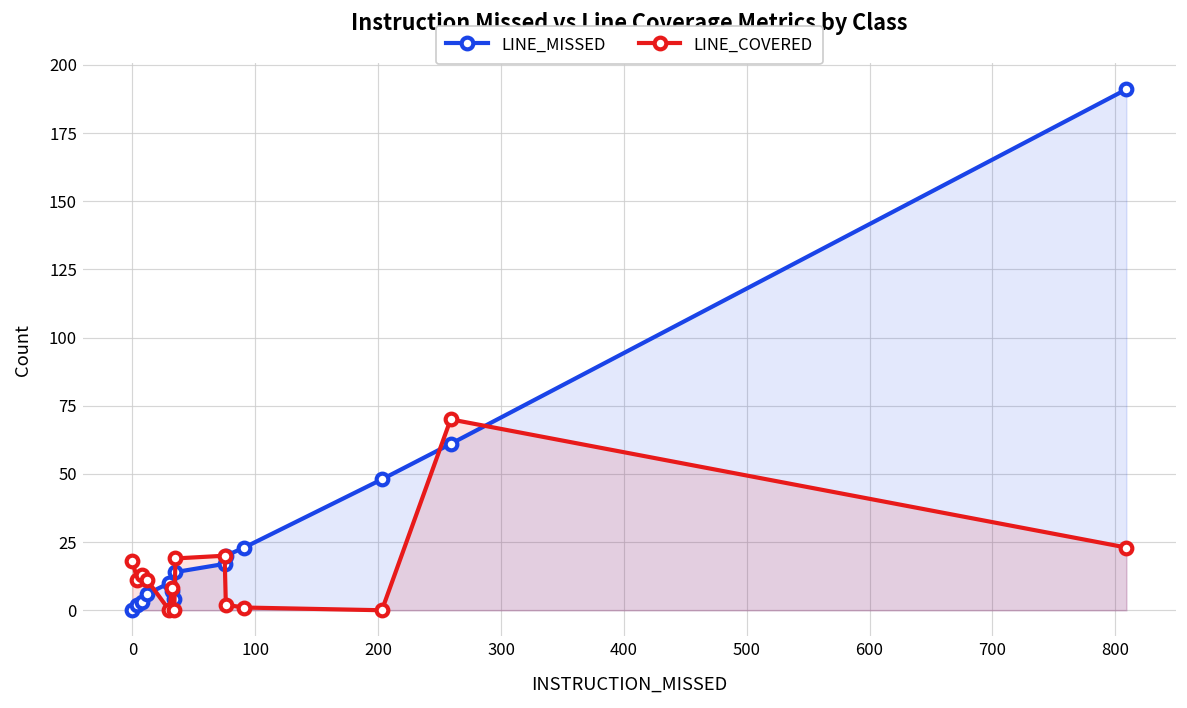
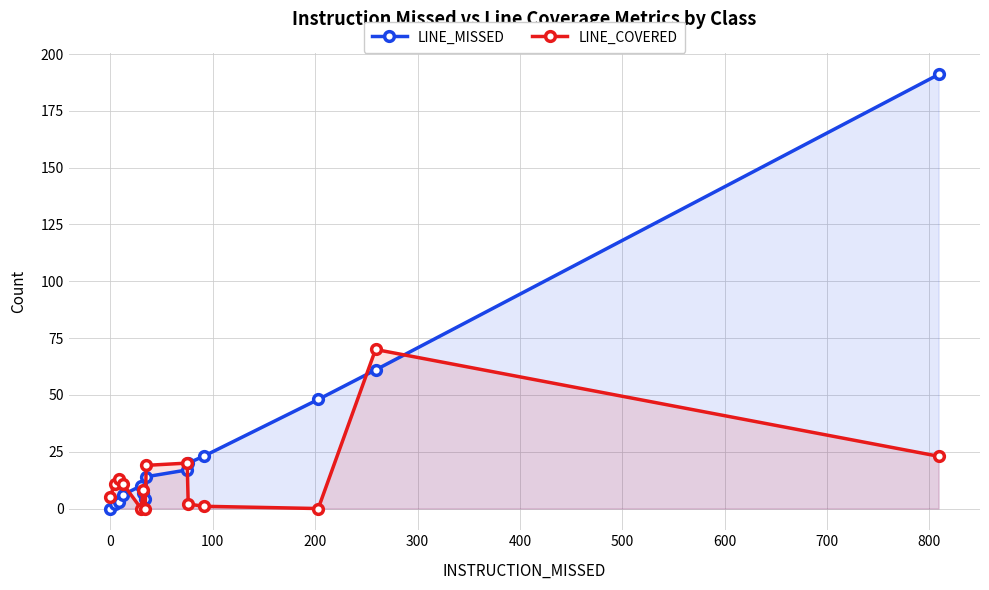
LINE_COVERED, 0: 18 -> 5
